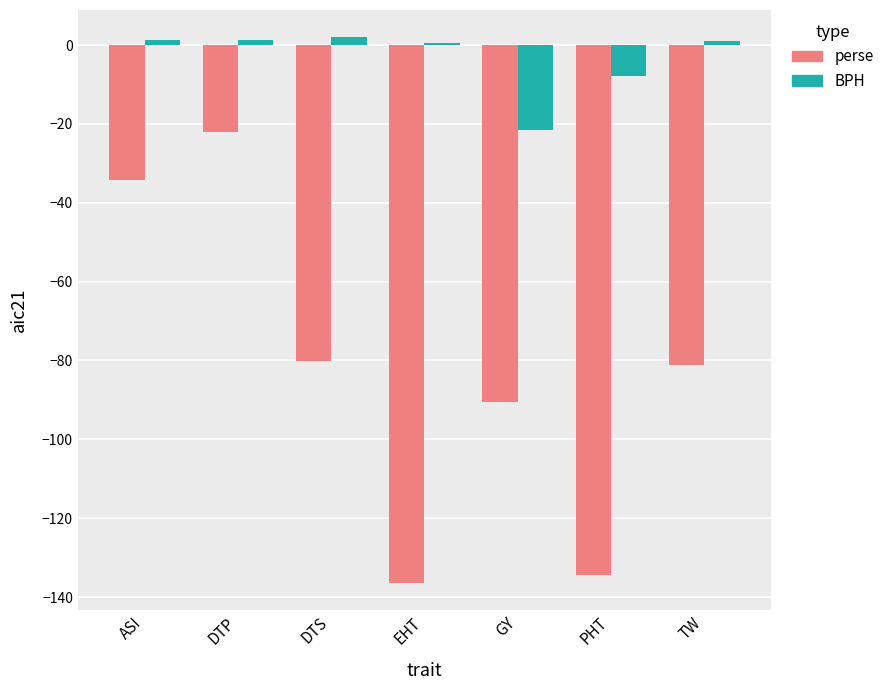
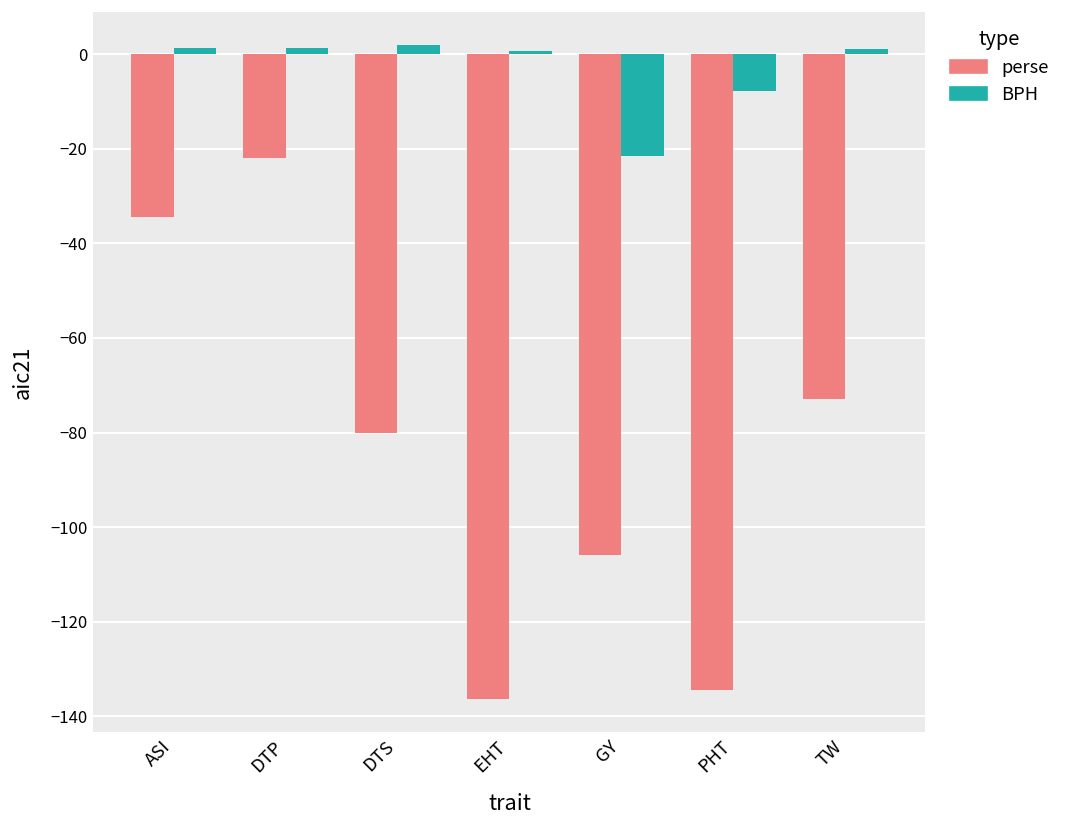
perse, GY: -91 -> -106
perse, TW: -81 -> -73
